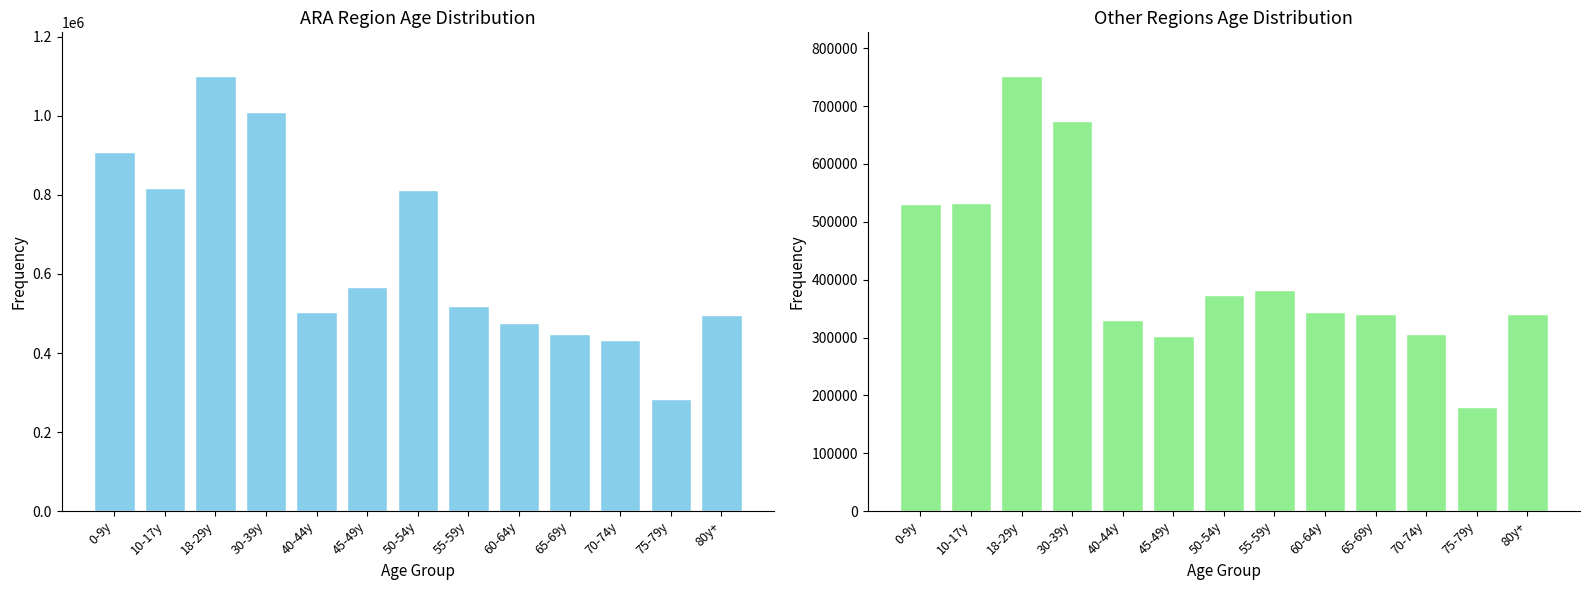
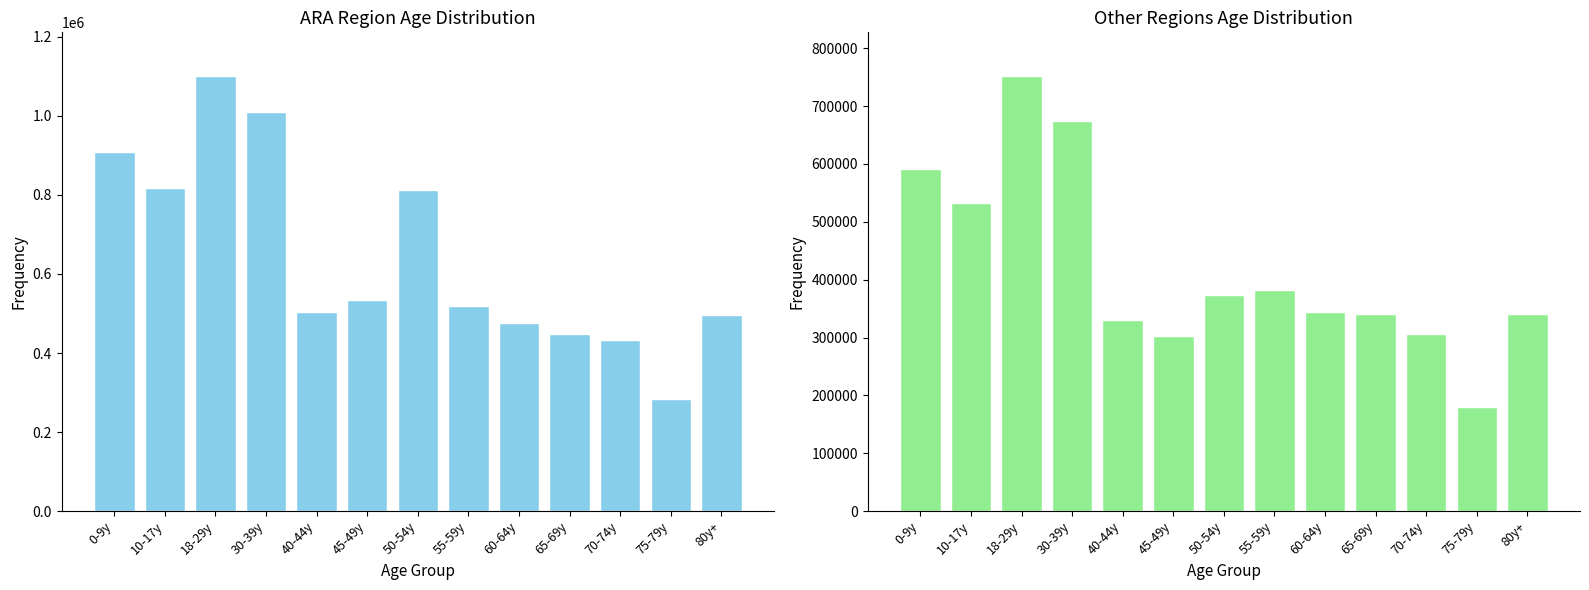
ARA Region Age Distribution, 45-49y: 570000 -> 530000
Other Regions Age Distribution, 0-9y: 530000 -> 590000
